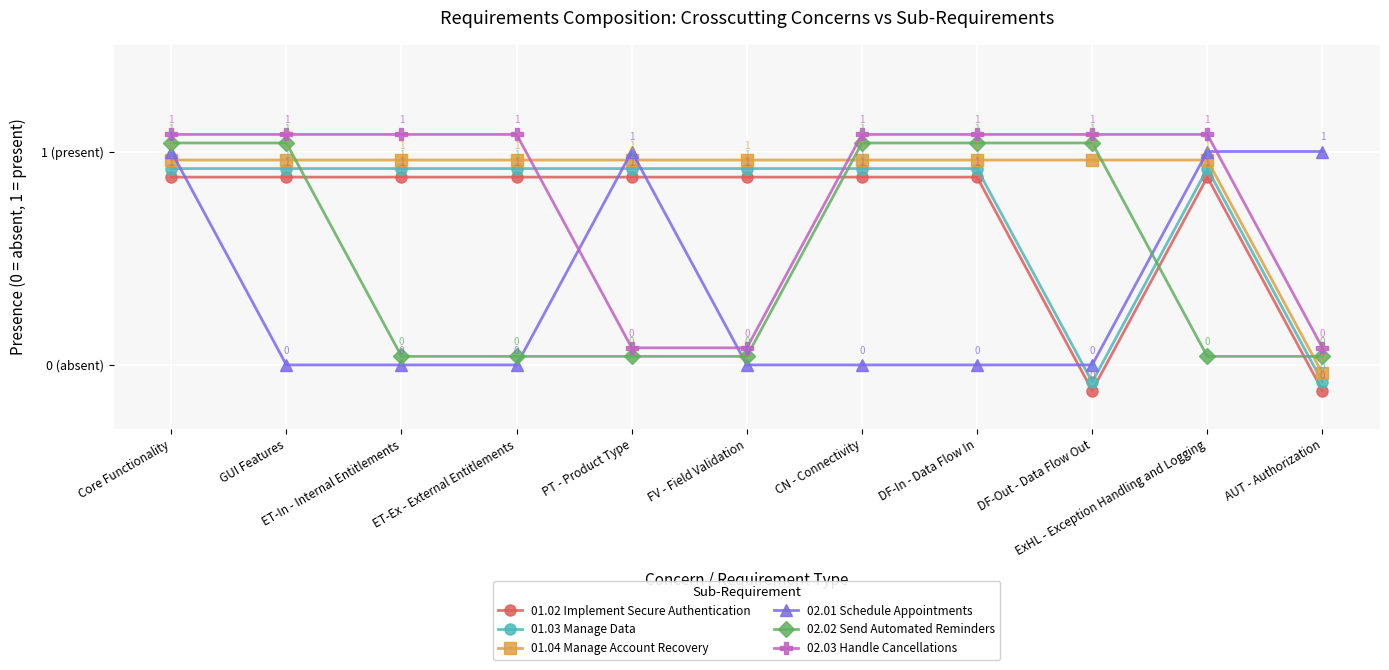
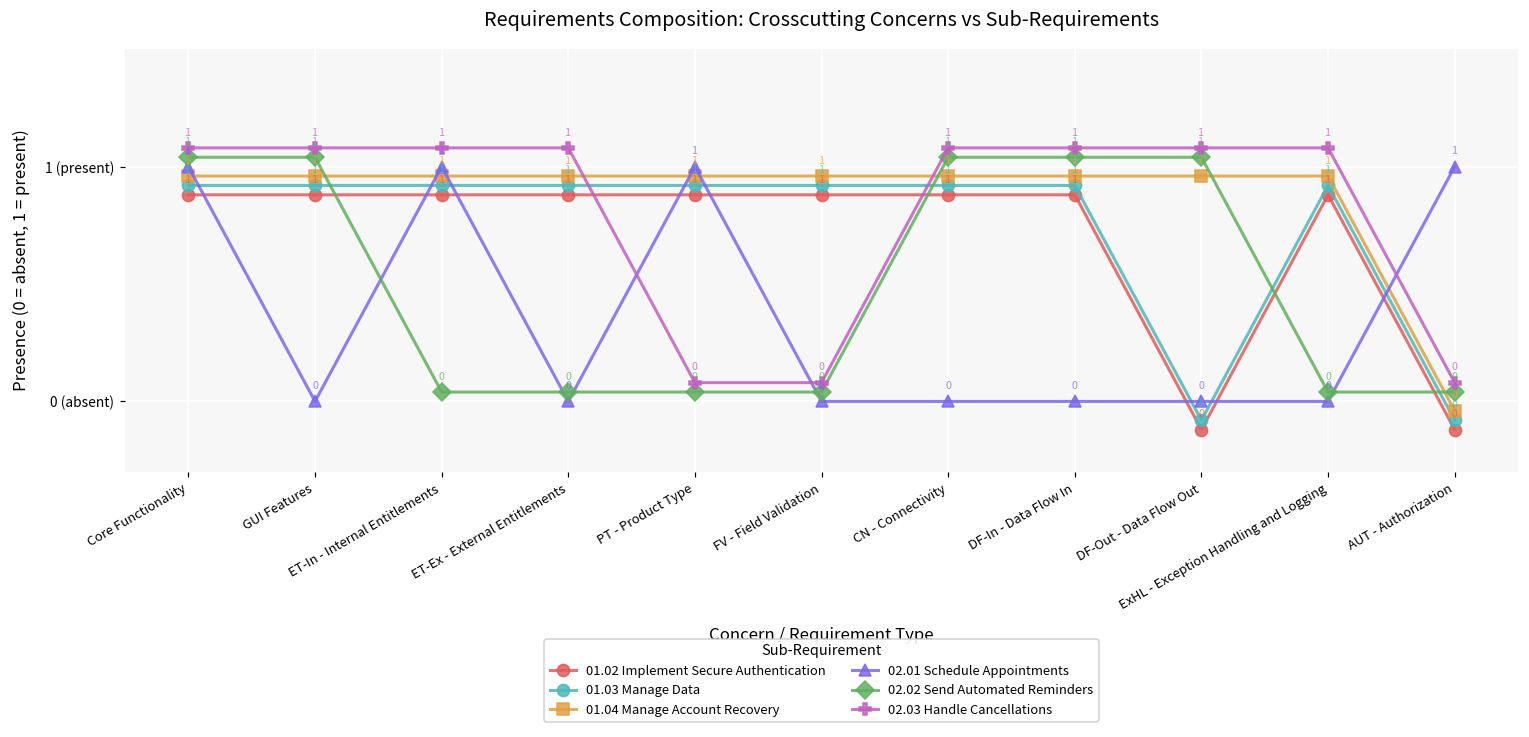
02.01 Schedule Appointments, ET-In - Internal Entitlements: 0 -> 1
02.01 Schedule Appointments, ExHL - Exception Handling and Logging: 1 -> 0
